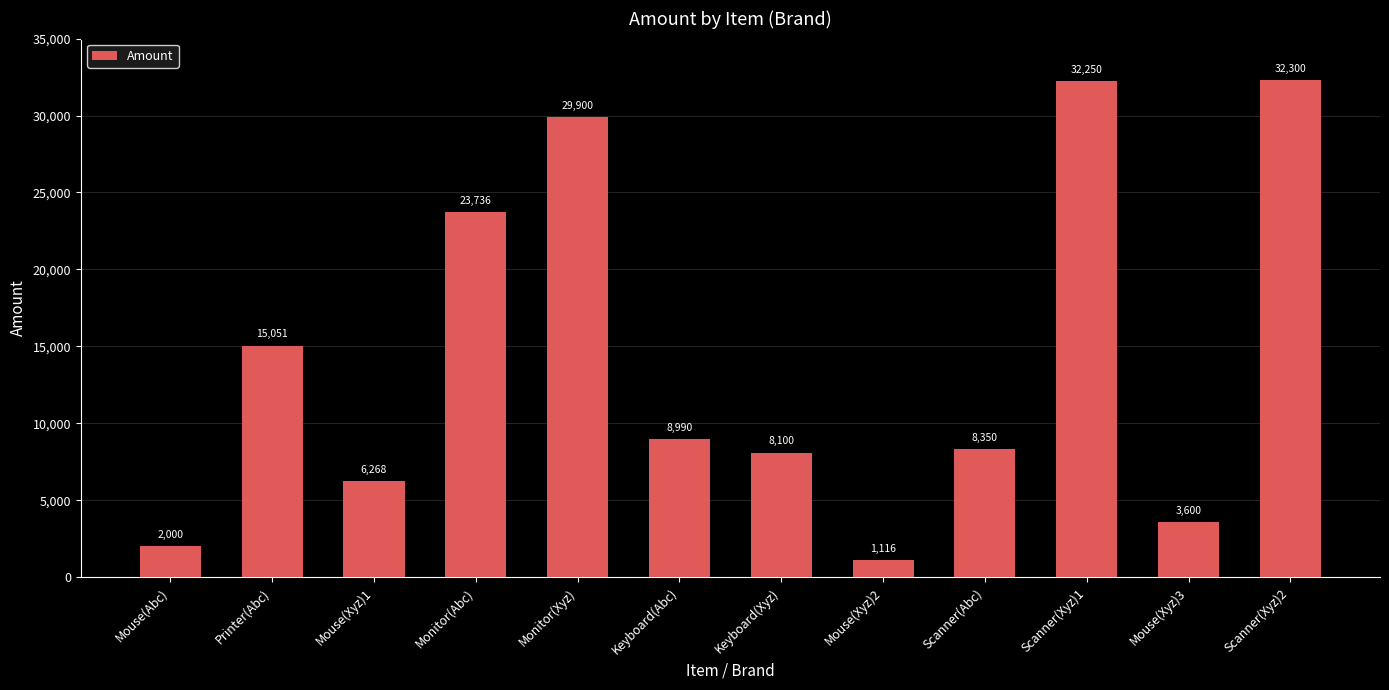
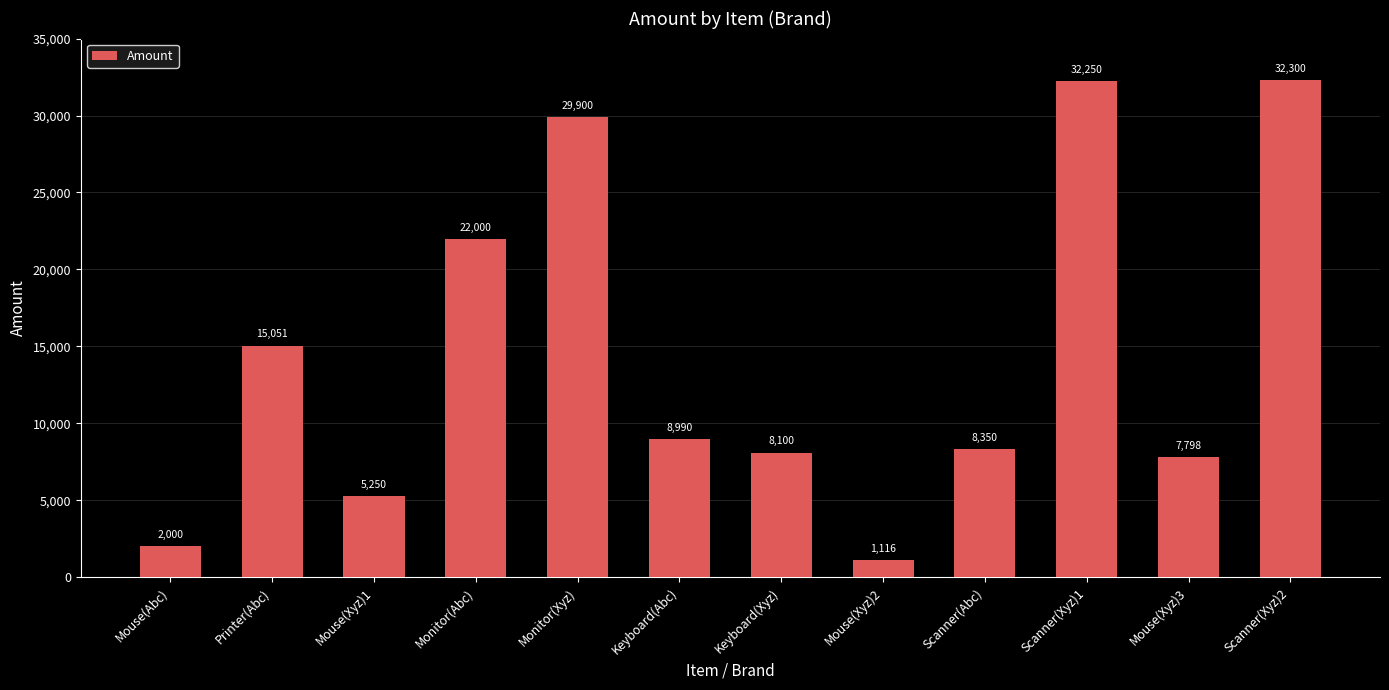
Mouse(Xyz)1: 6,268 -> 5,250
Monitor(Abc): 23,736 -> 22,000
Mouse(Xyz)3: 3,600 -> 7,798
